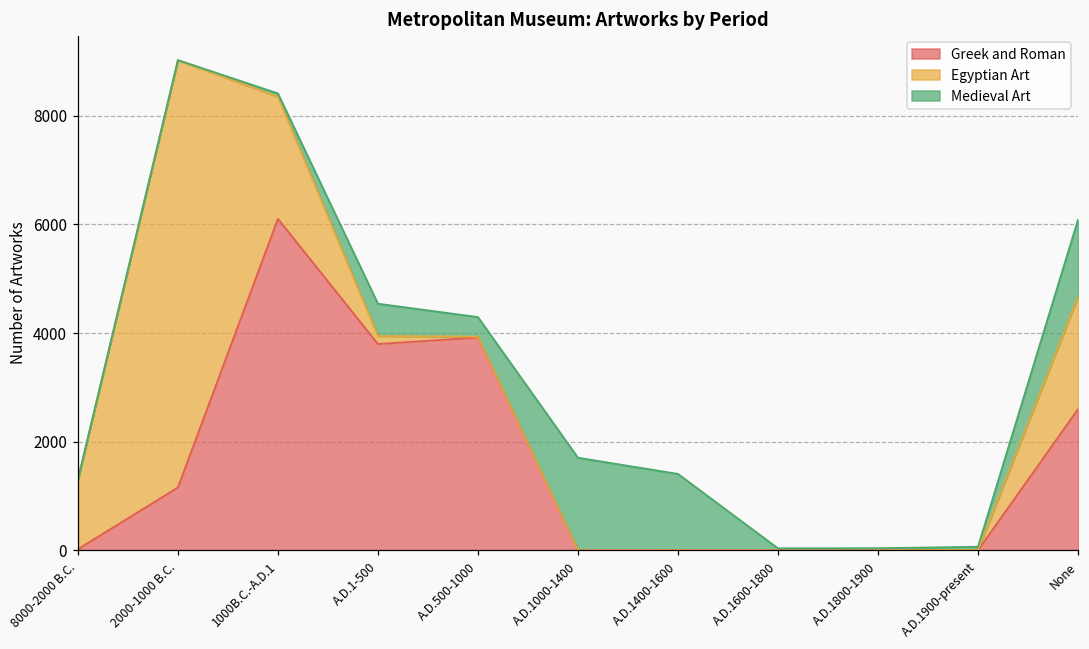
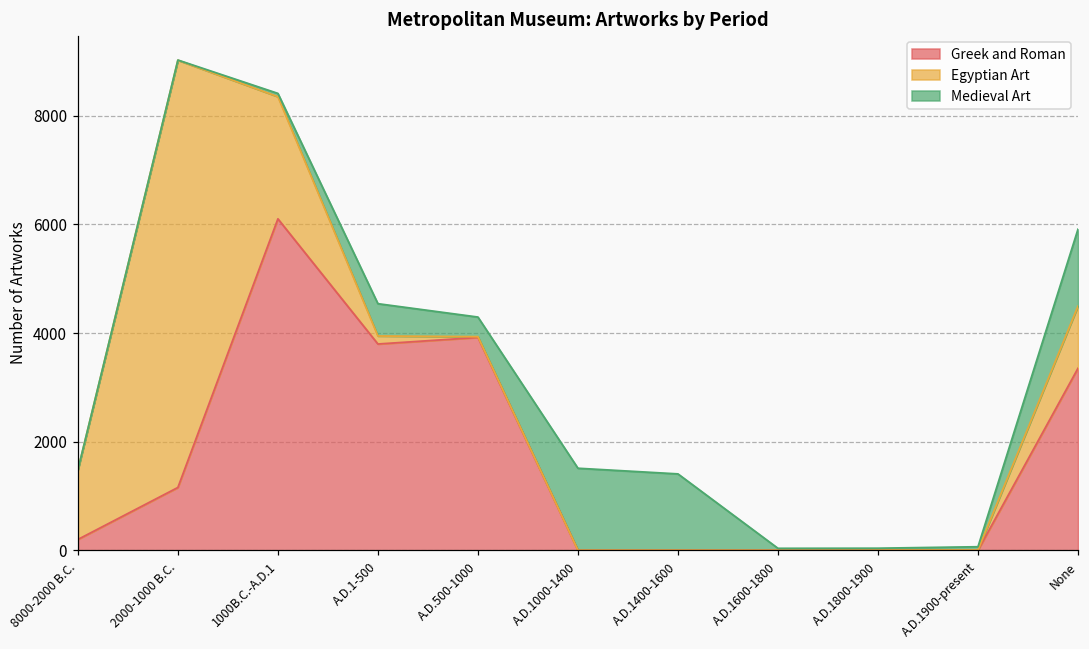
Greek and Roman, 8000-2000 B.C.: 0 -> 200
Medieval Art, A.D.1000-1400: 1700 -> 1500
Greek and Roman, None: 2600 -> 3400
Egyptian Art, None: 2100 -> 1100
